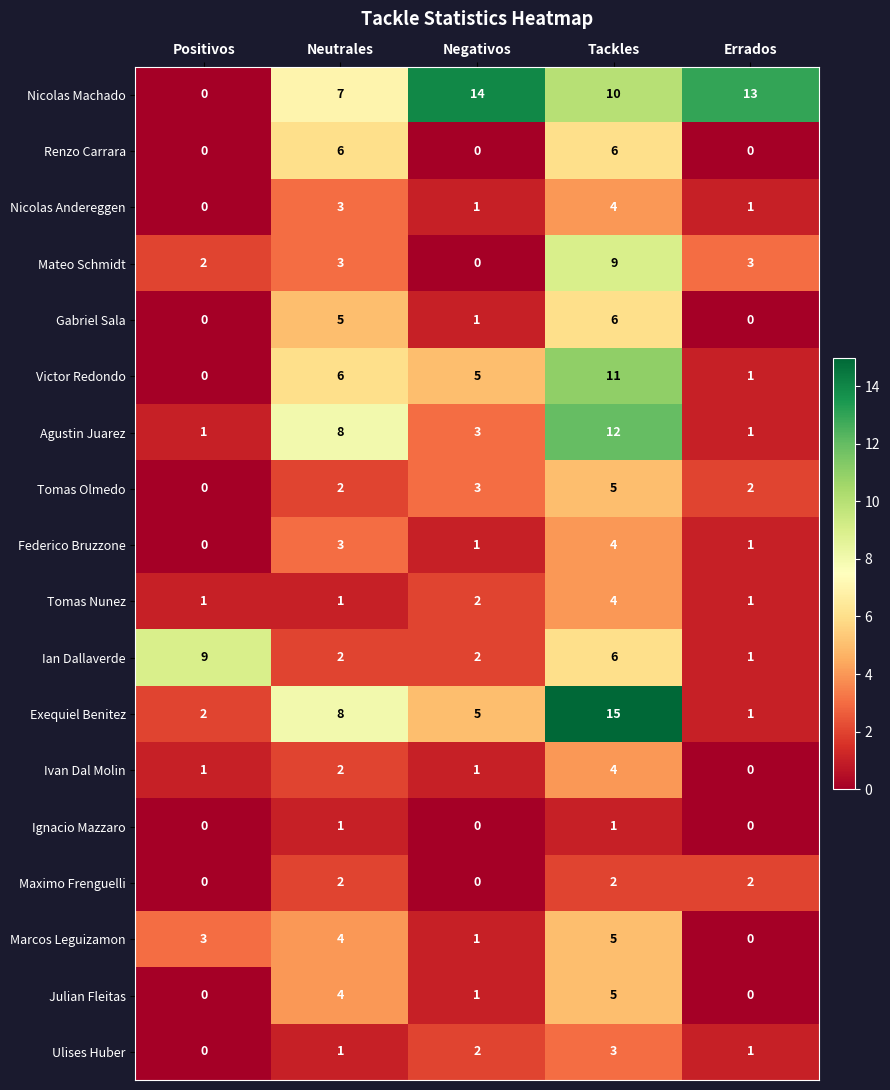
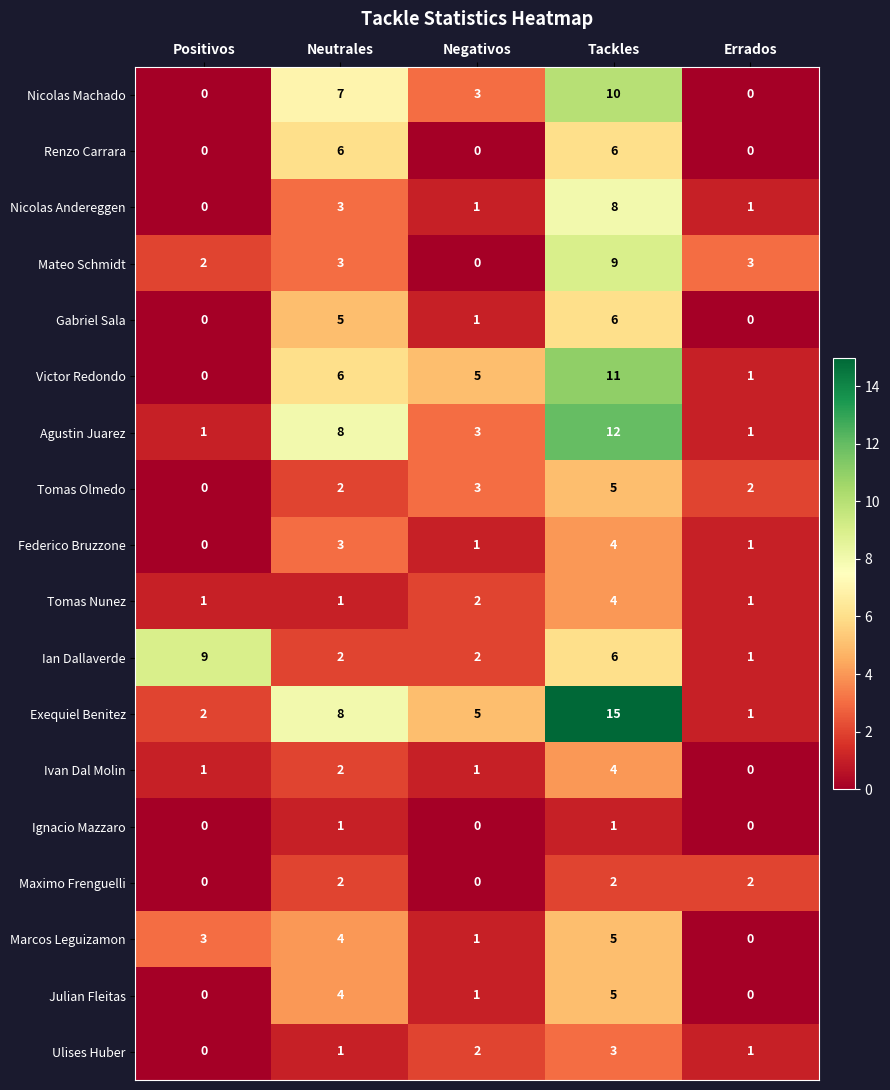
Nicolas Machado, Negativos: 14 -> 3
Nicolas Machado, Errados: 13 -> 0
Nicolas Andereggen, Tackles: 4 -> 8
